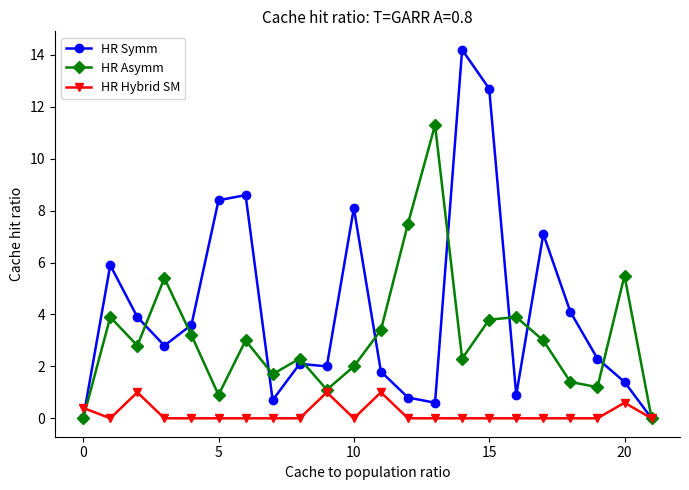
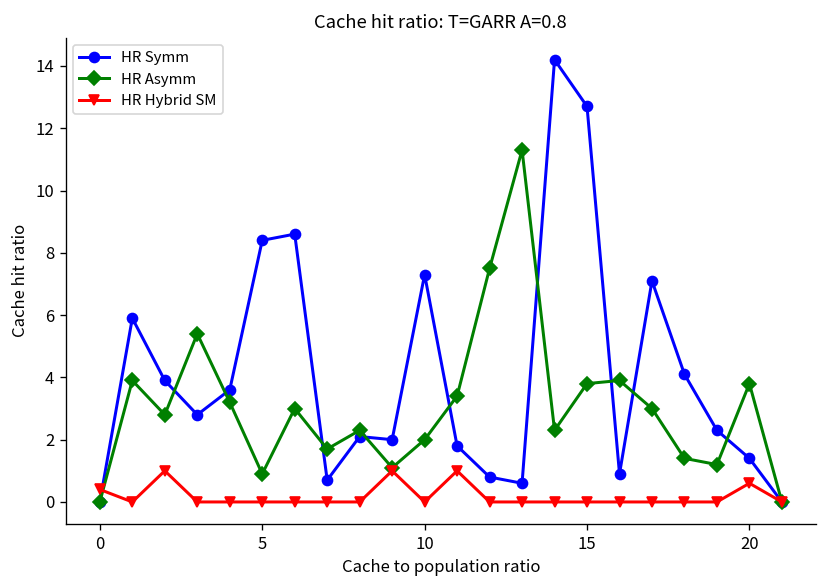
HR Symm, 10: 8.1 -> 7.3
HR Asymm, 20: 5.5 -> 3.8
